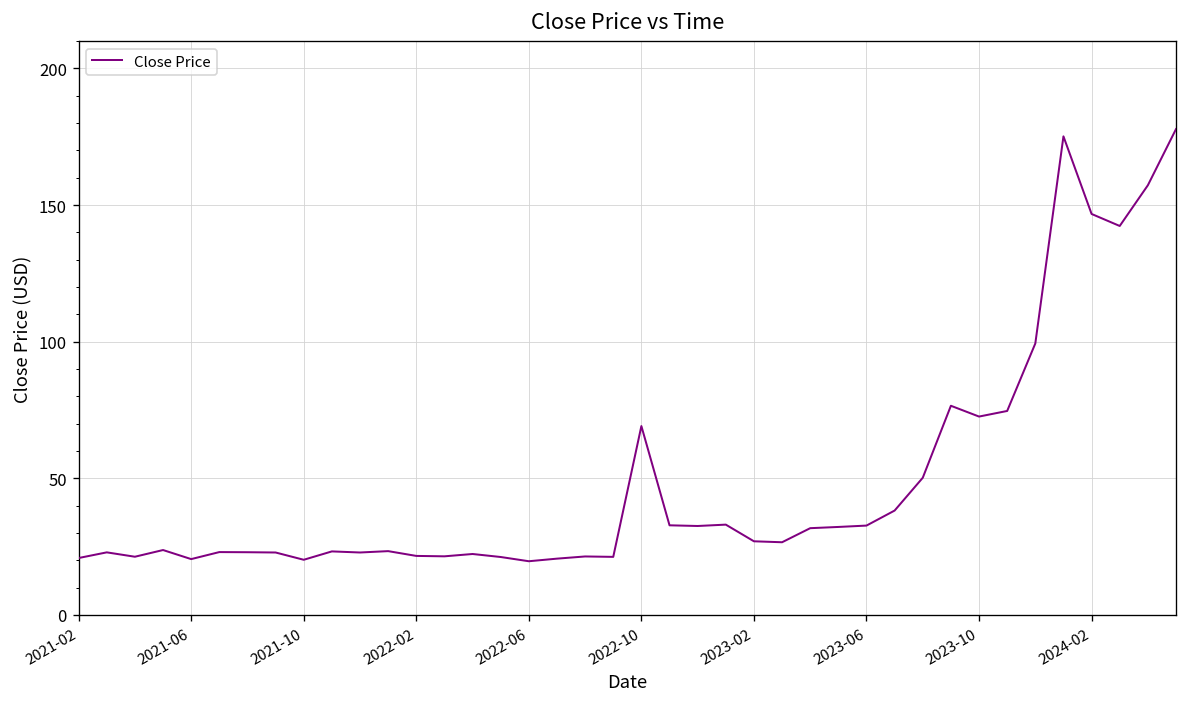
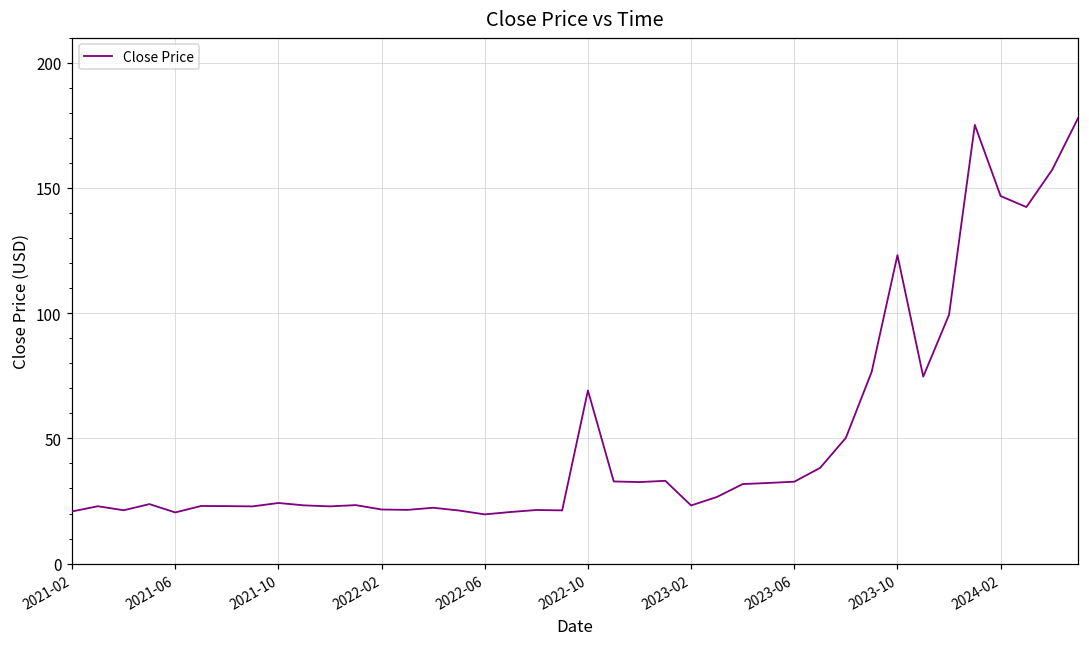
2021-10: 20 -> 24
2023-02: 27 -> 23
2023-10: 73 -> 123
